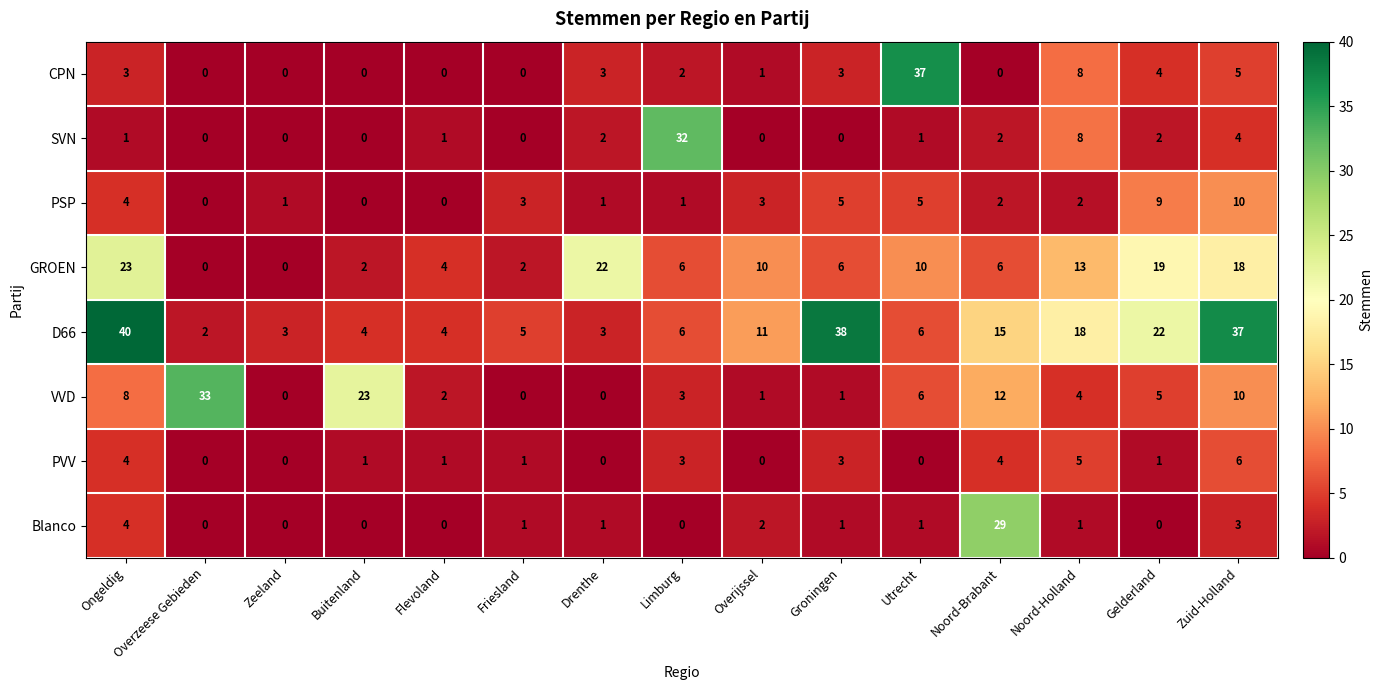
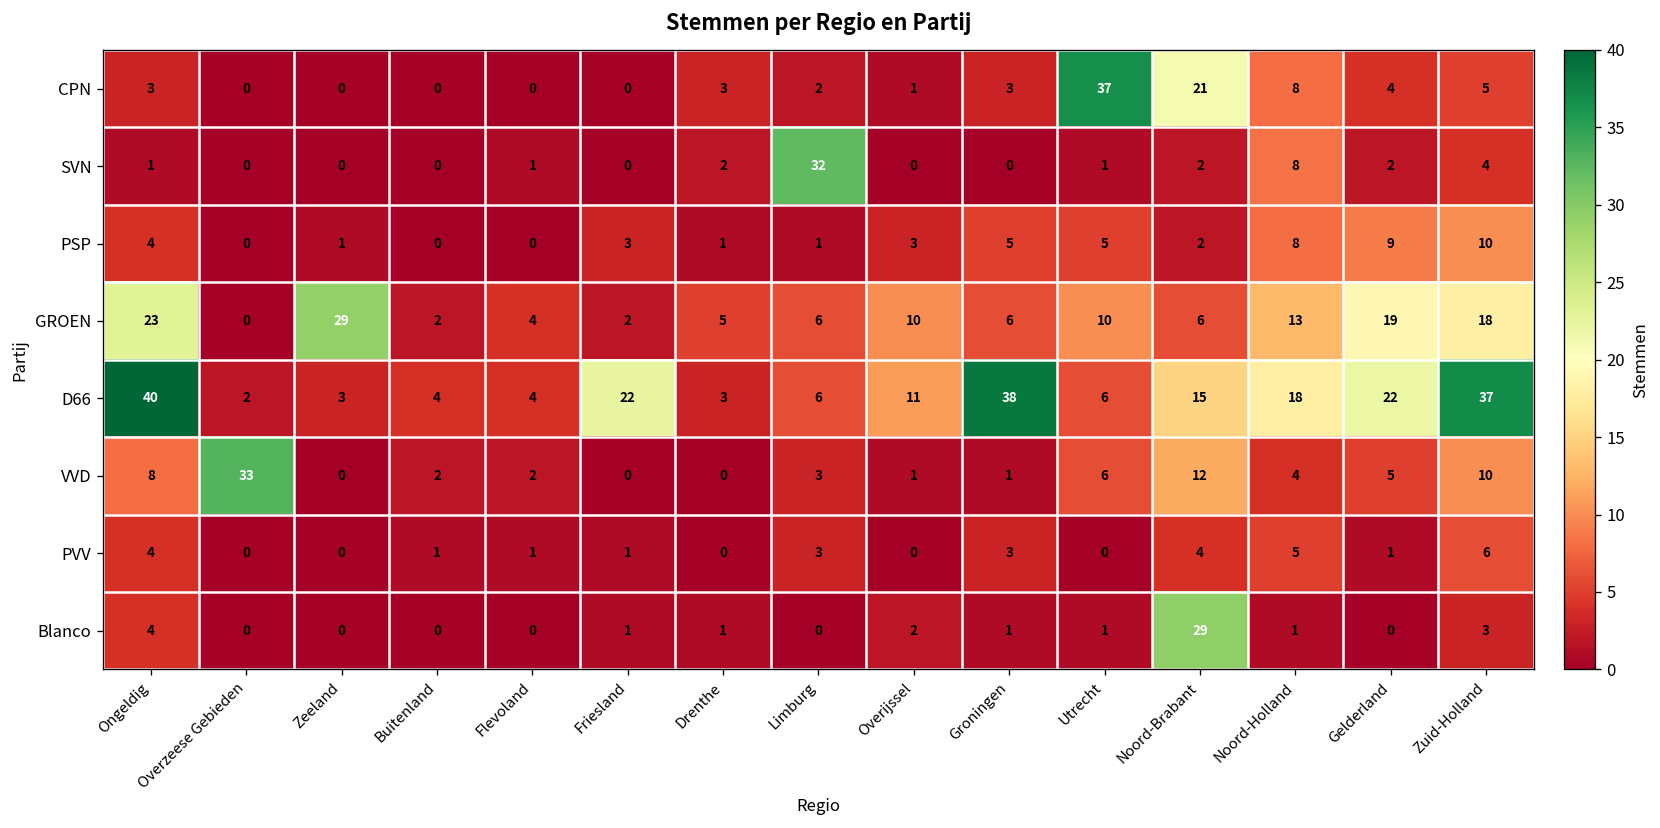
CPN, Noord-Brabant: 0 -> 21
PSP, Noord-Holland: 2 -> 8
GROEN, Zeeland: 0 -> 29
GROEN, Drenthe: 22 -> 5
D66, Friesland: 5 -> 22
VVD, Buitenland: 23 -> 2
